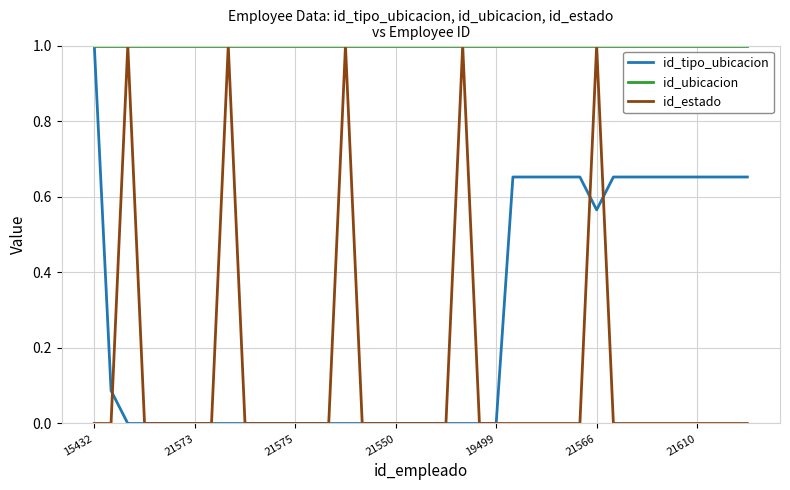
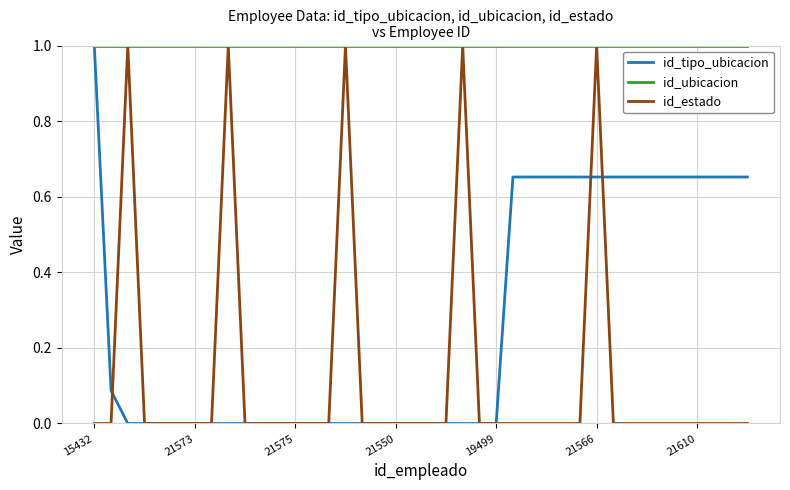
id_tipo_ubicacion, 21566: 0.57 -> 0.65
